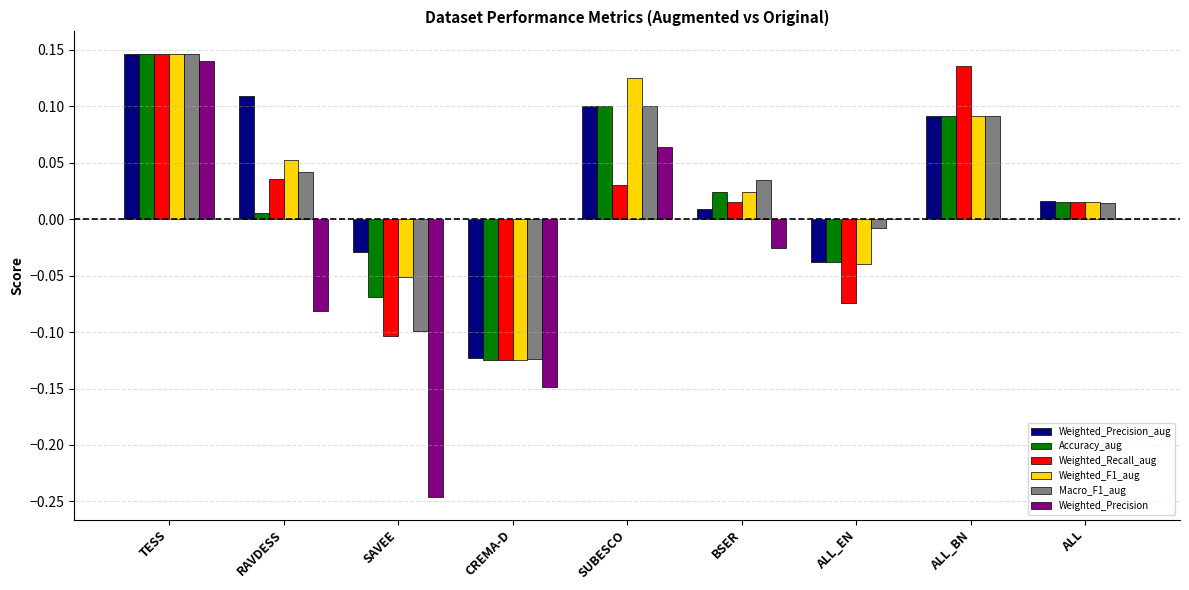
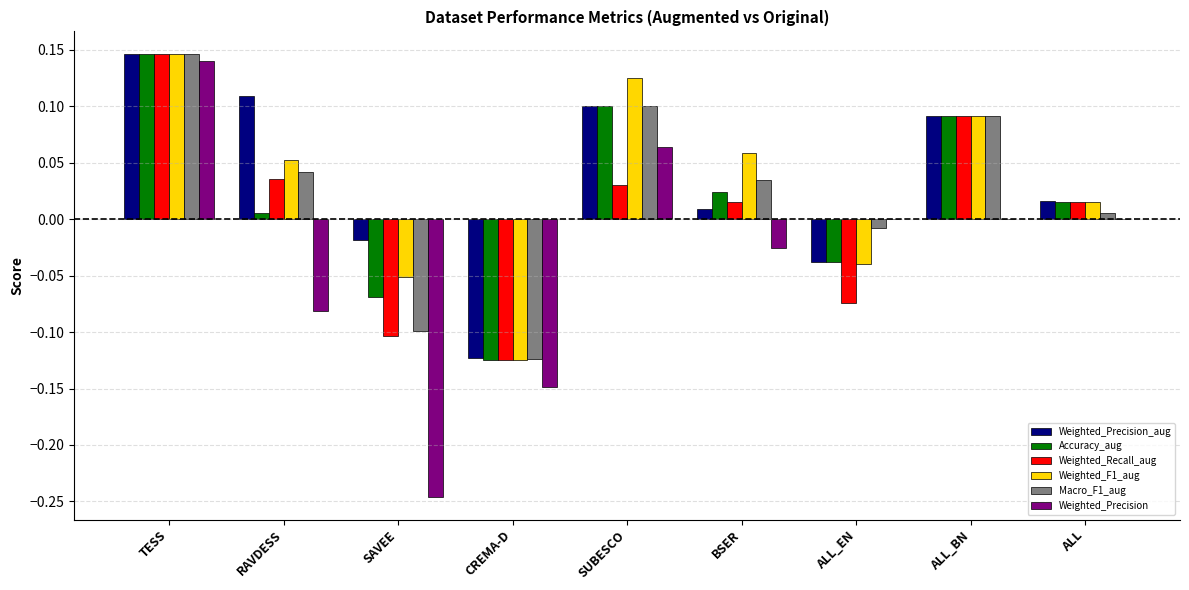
Weighted_Precision_aug, SAVEE: -0.029 -> -0.019
Weighted_F1_aug, BSER: 0.024 -> 0.058
Weighted_Recall_aug, ALL_BN: 0.136 -> 0.091
Macro_F1_aug, ALL: 0.014 -> 0.005
